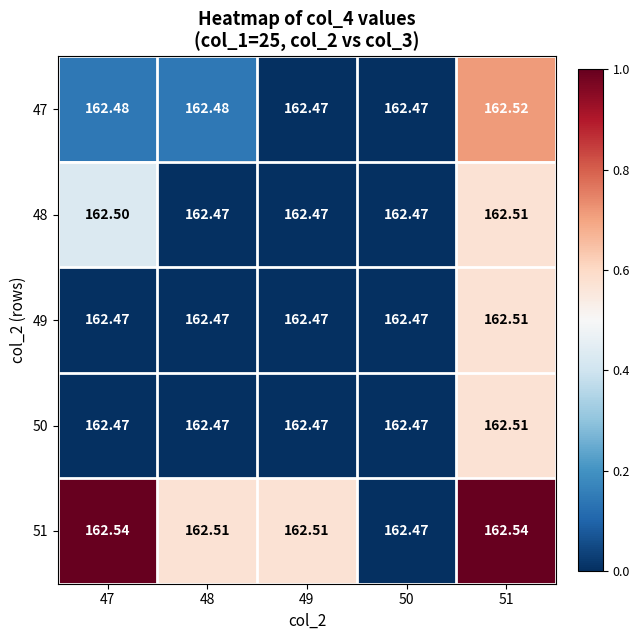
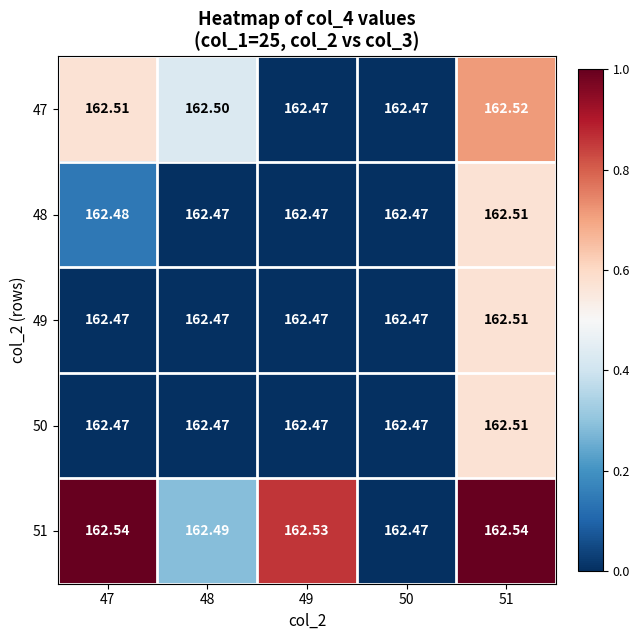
47, 47: 162.48 -> 162.51
47, 48: 162.48 -> 162.50
48, 47: 162.50 -> 162.48
51, 48: 162.51 -> 162.49
51, 49: 162.51 -> 162.53
